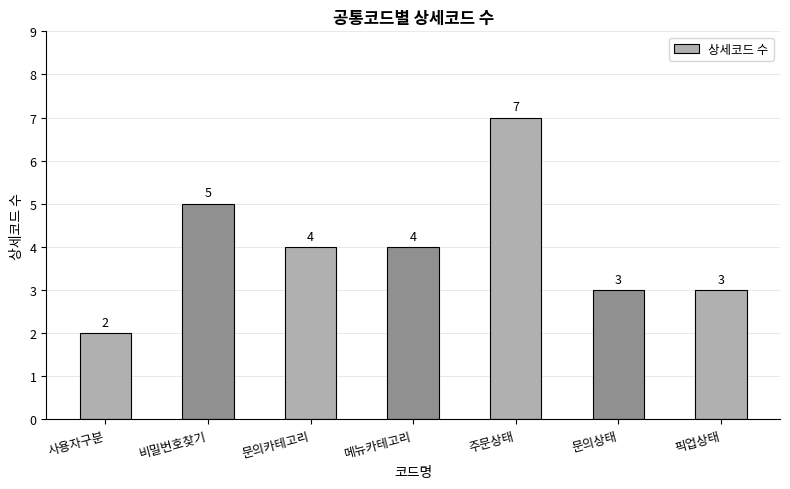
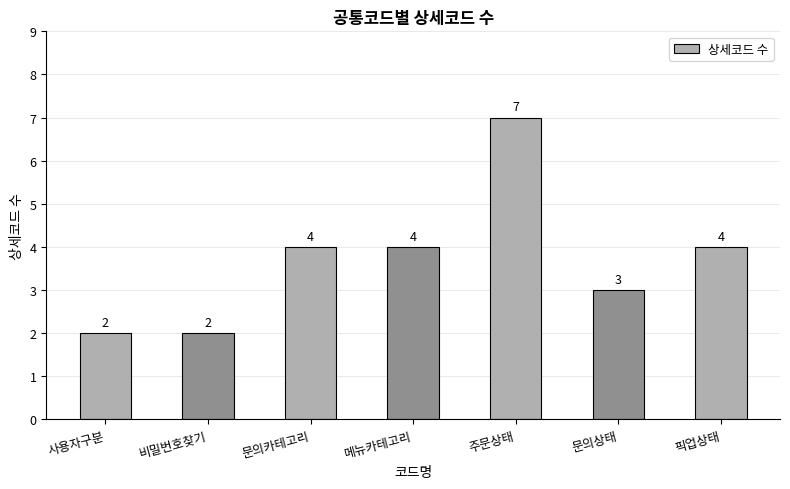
비밀번호찾기: 5 -> 2
픽업상태: 3 -> 4
